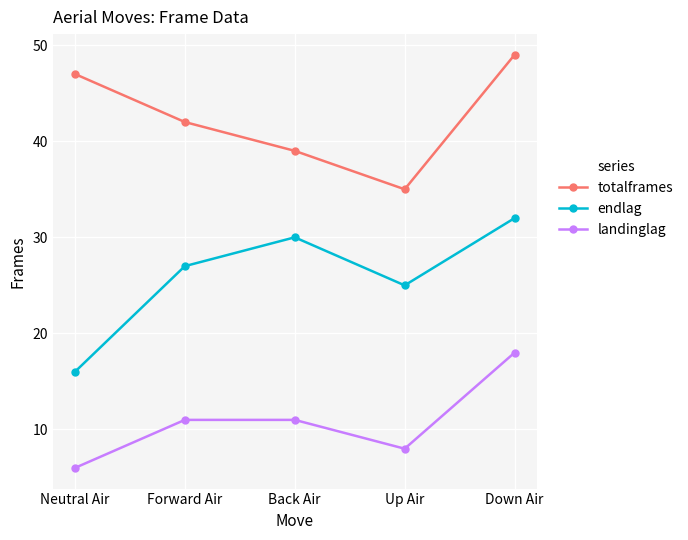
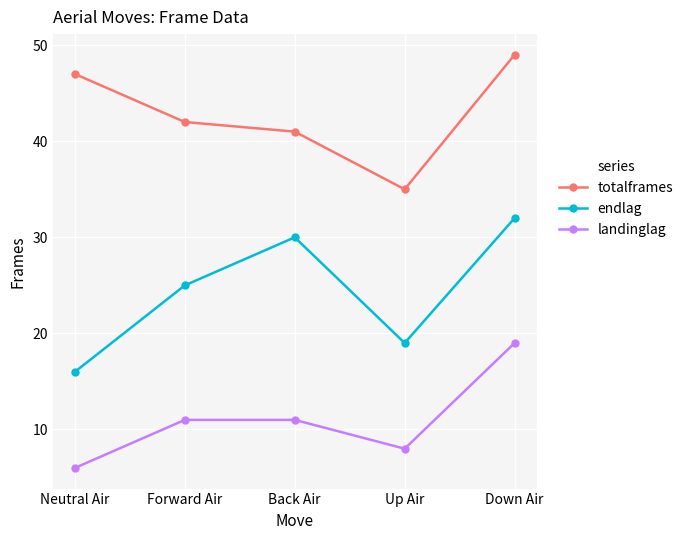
endlag, Forward Air: 27 -> 25
totalframes, Back Air: 39 -> 41
endlag, Up Air: 25 -> 19
landinglag, Down Air: 18 -> 19
